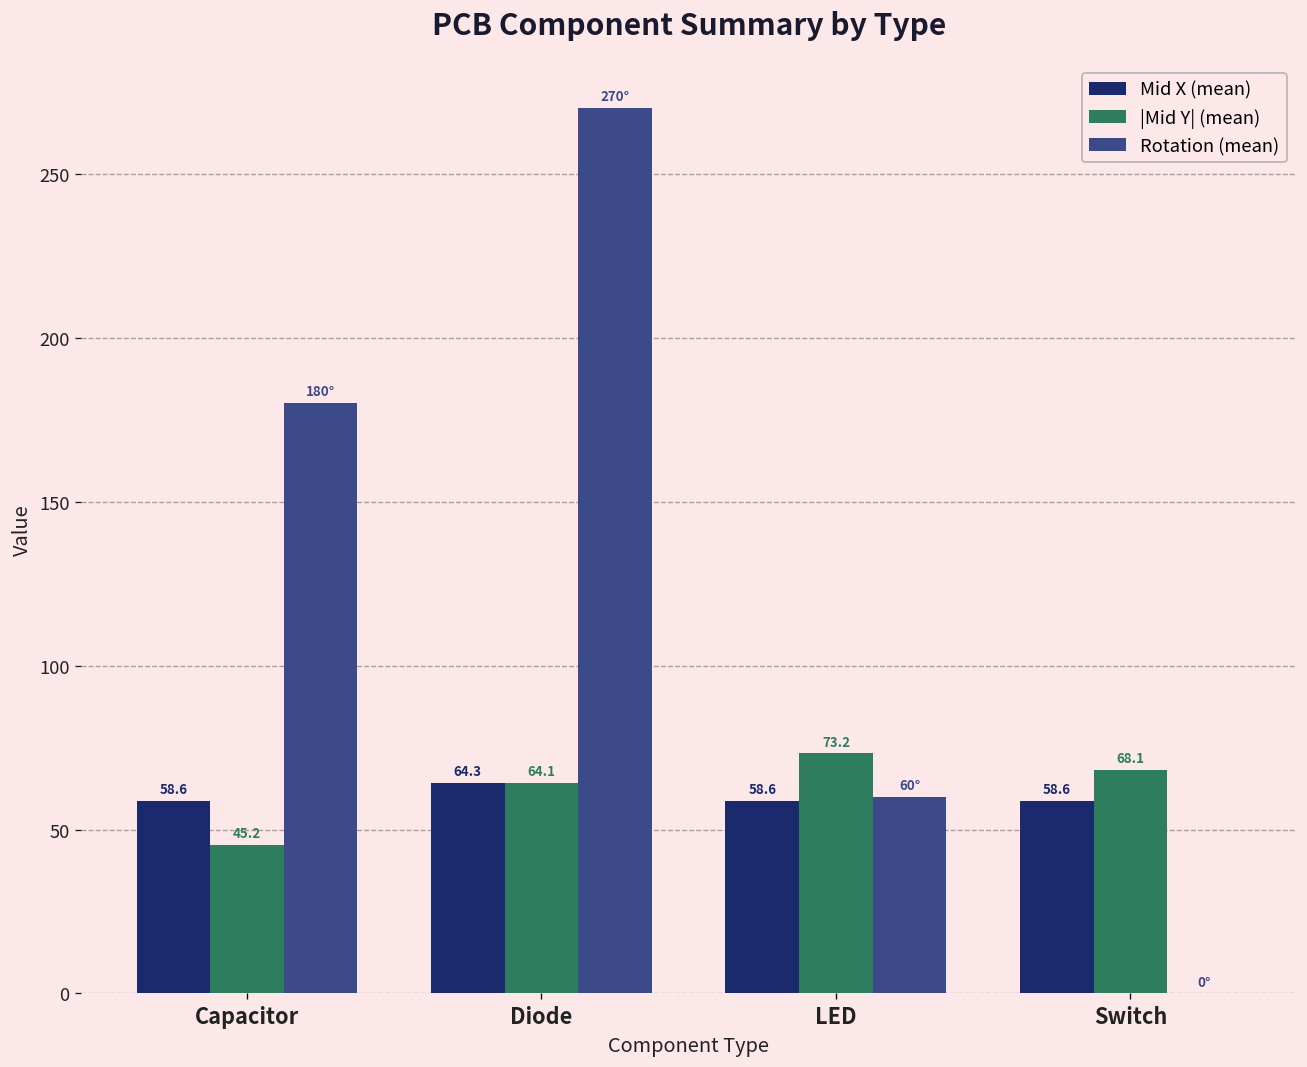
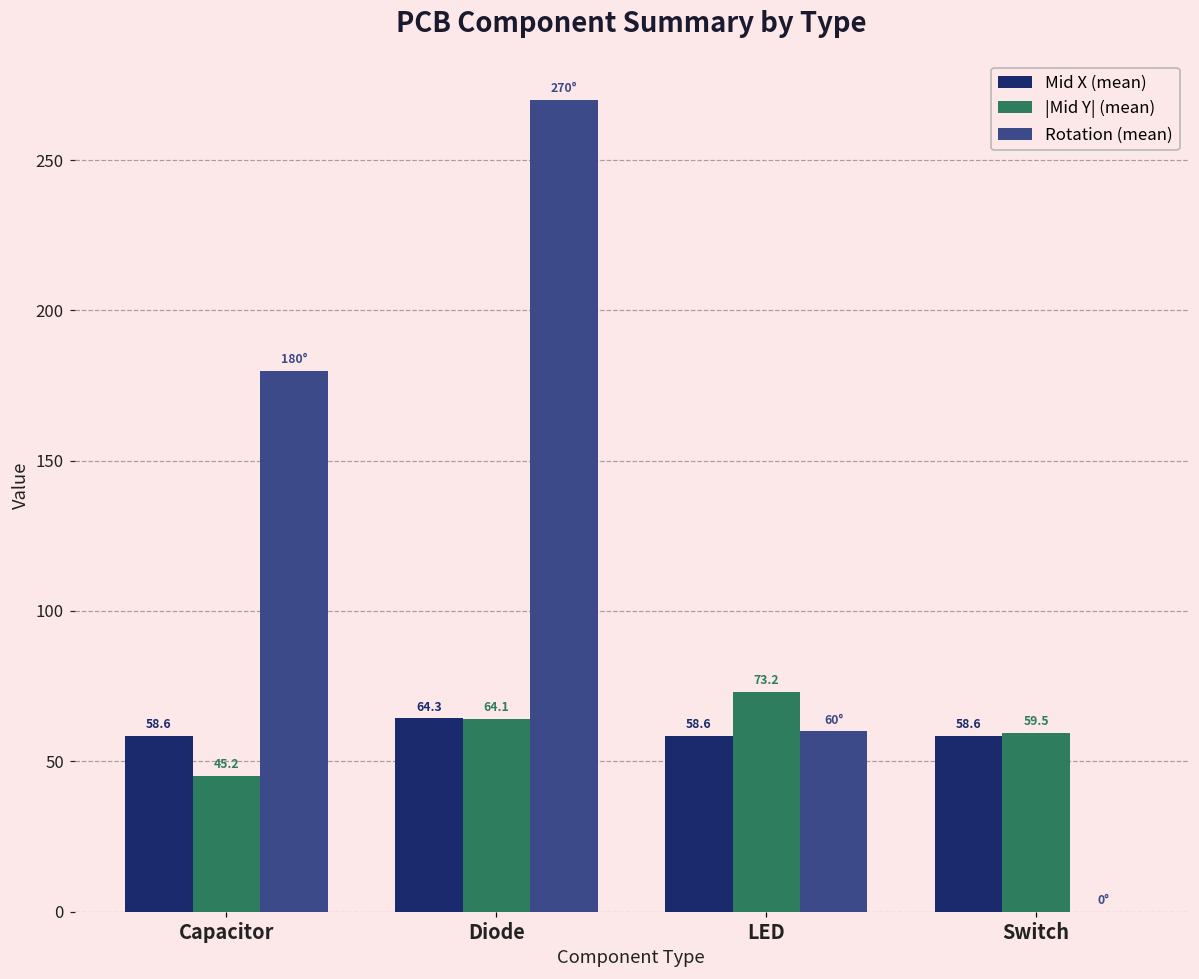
|Mid Y| (mean), Switch: 68.1 -> 59.5
